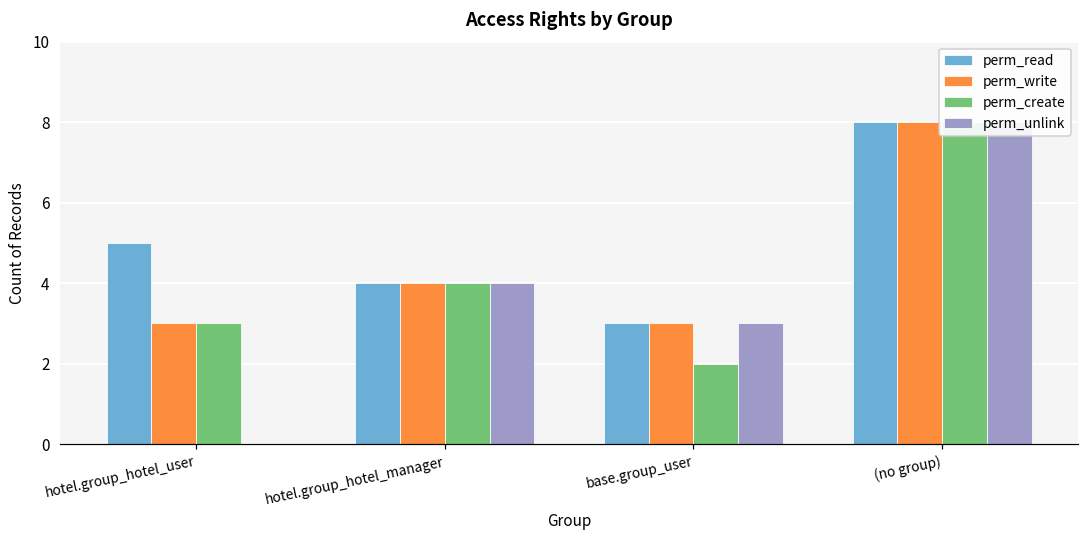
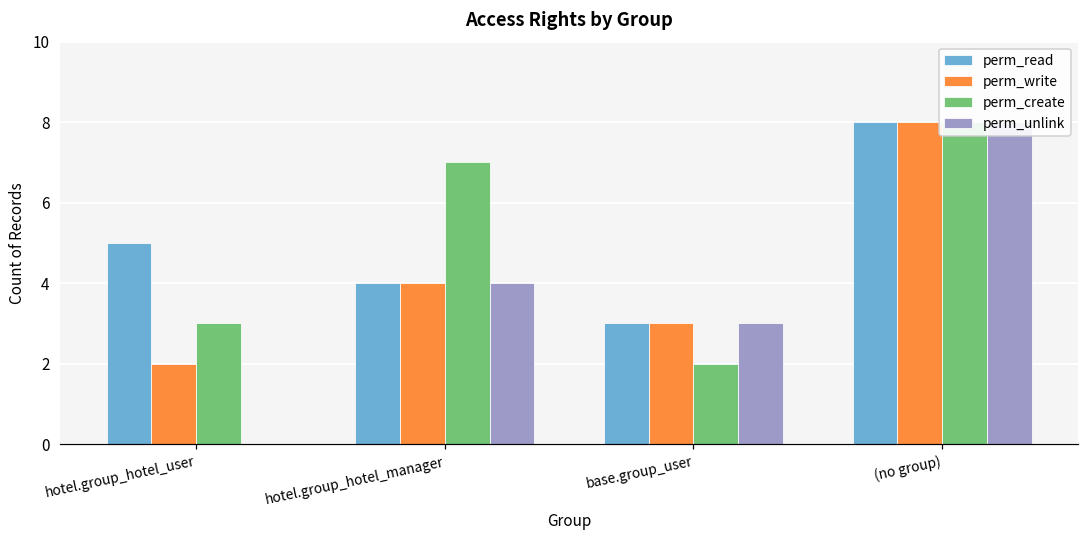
perm_write, hotel.group_hotel_user: 3 -> 2
perm_create, hotel.group_hotel_manager: 4 -> 7
